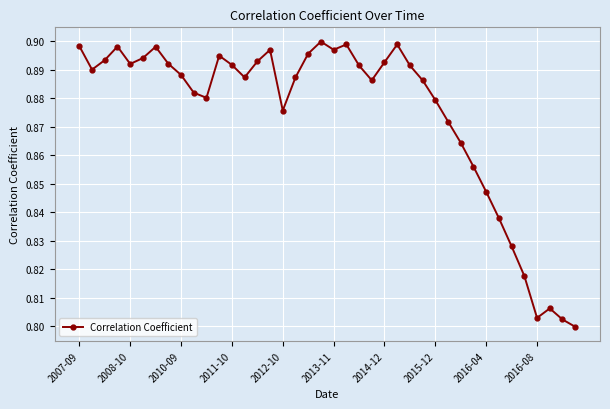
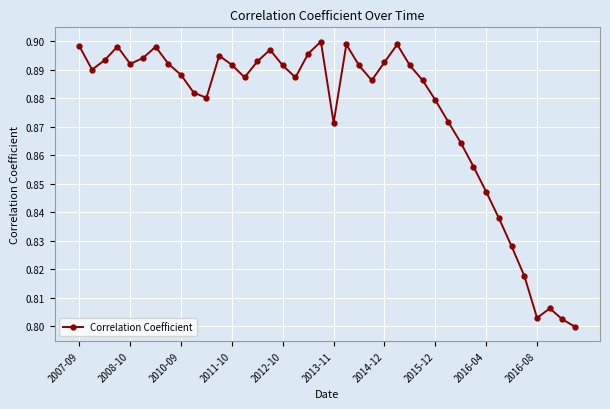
2012-10: 0.876 -> 0.891
2013-11: 0.897 -> 0.871
